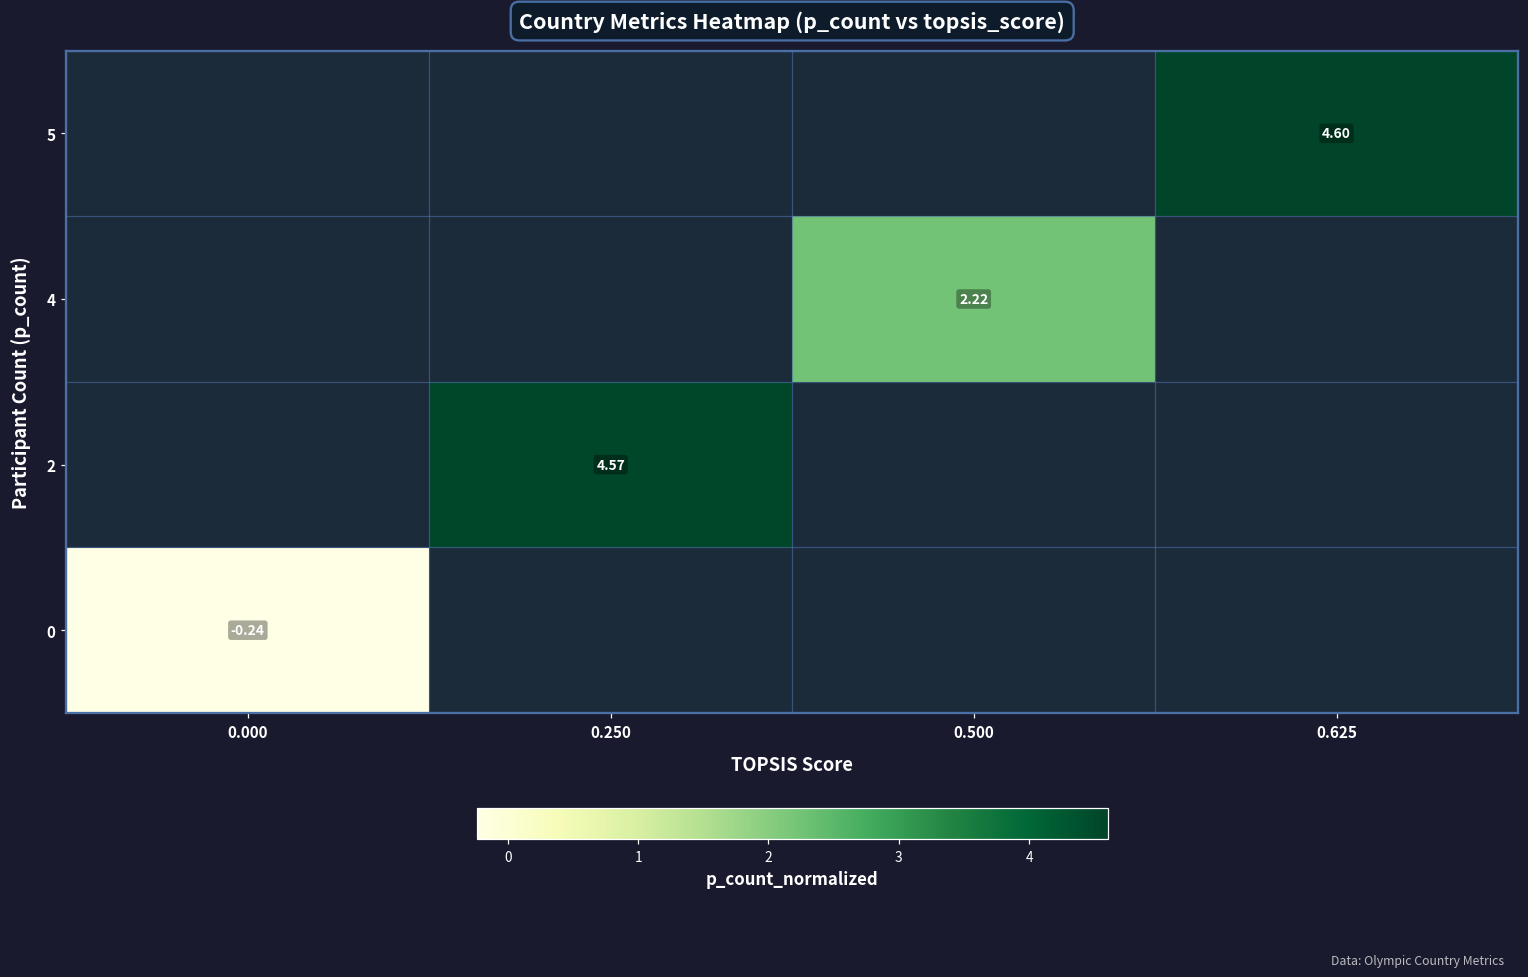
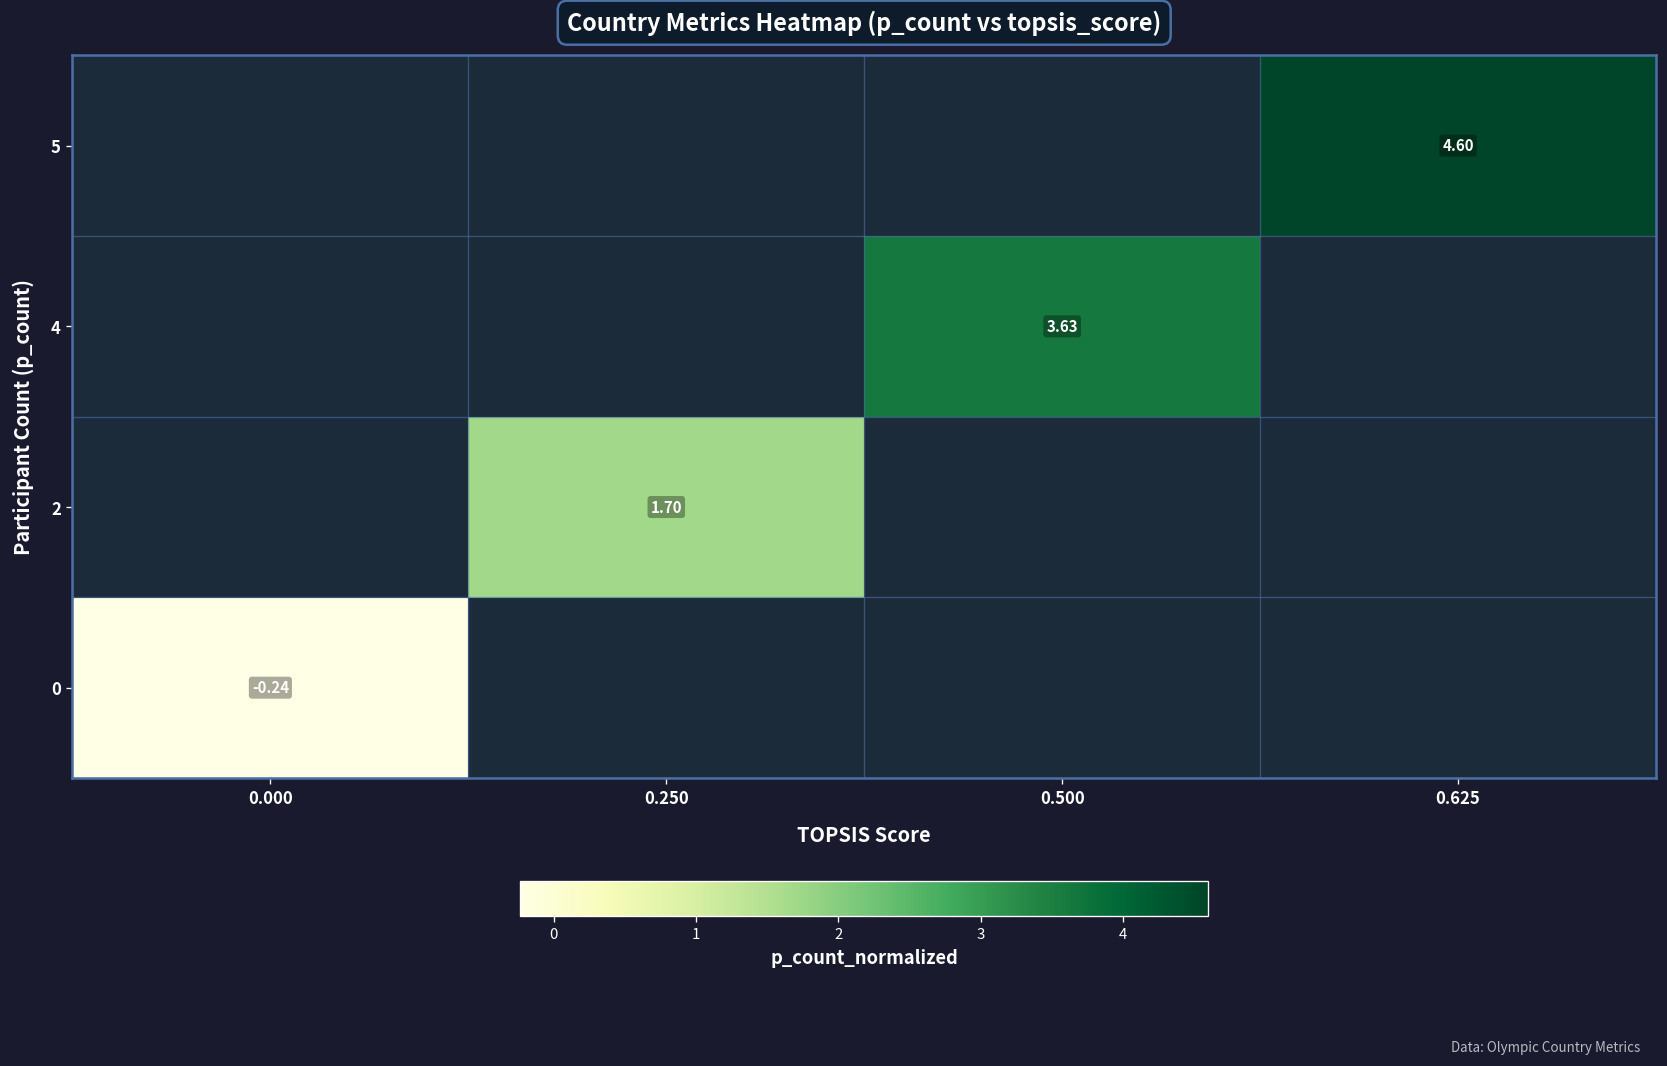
4, 0.500: 2.22 -> 3.63
2, 0.250: 4.57 -> 1.70
